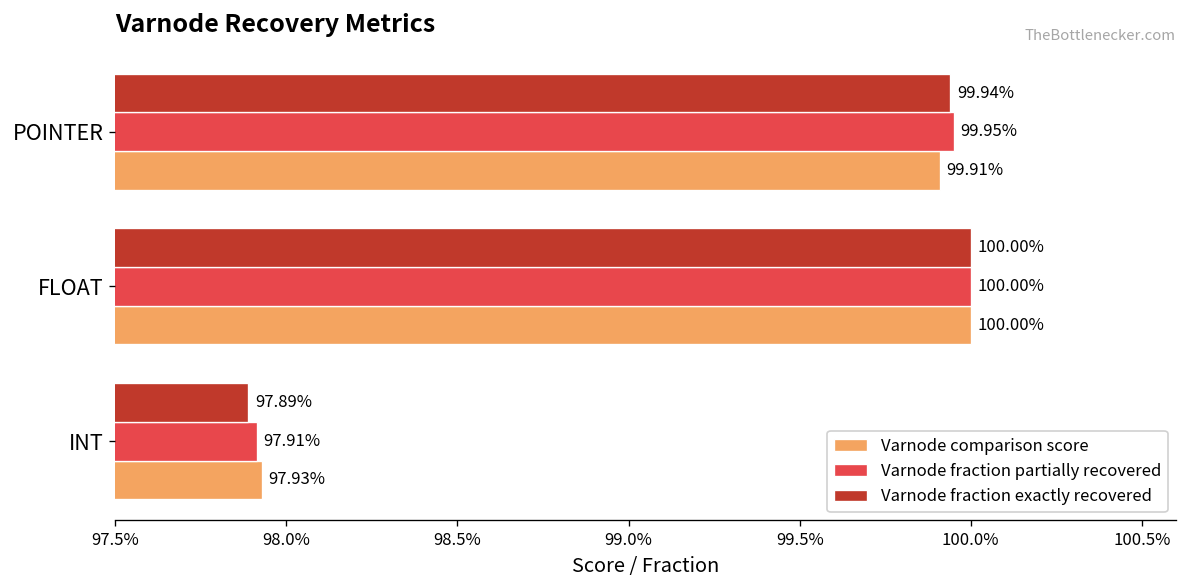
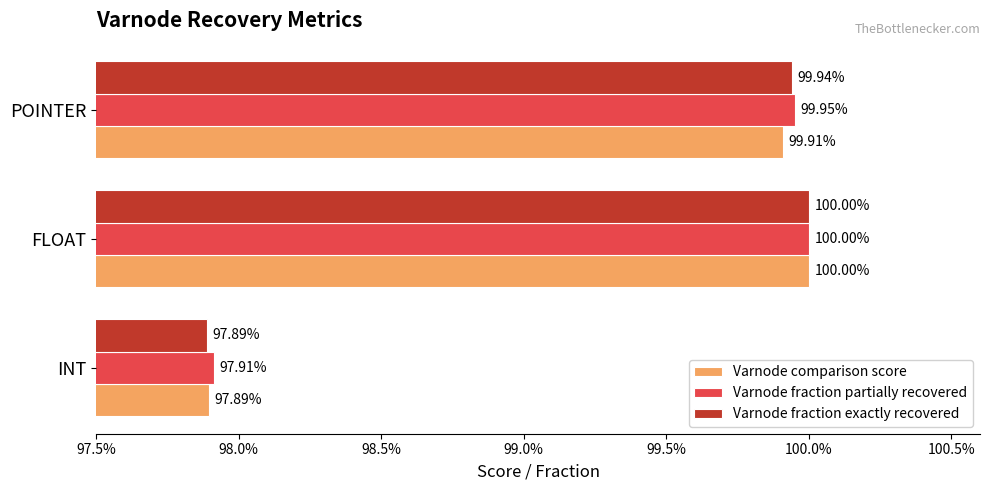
Varnode comparison score, INT: 97.93% -> 97.89%
